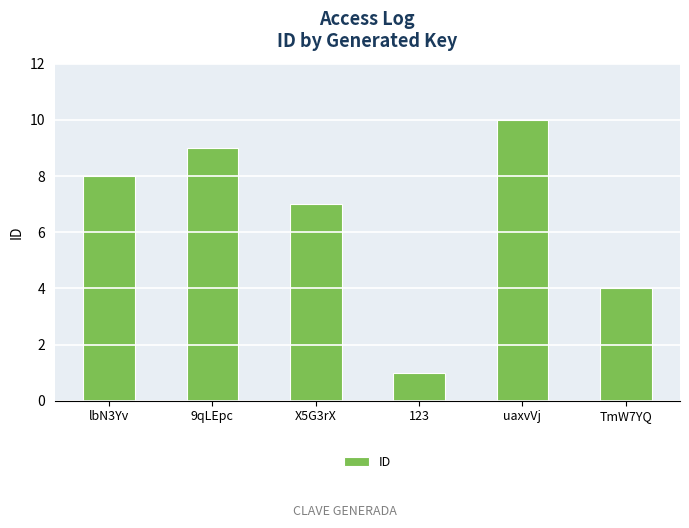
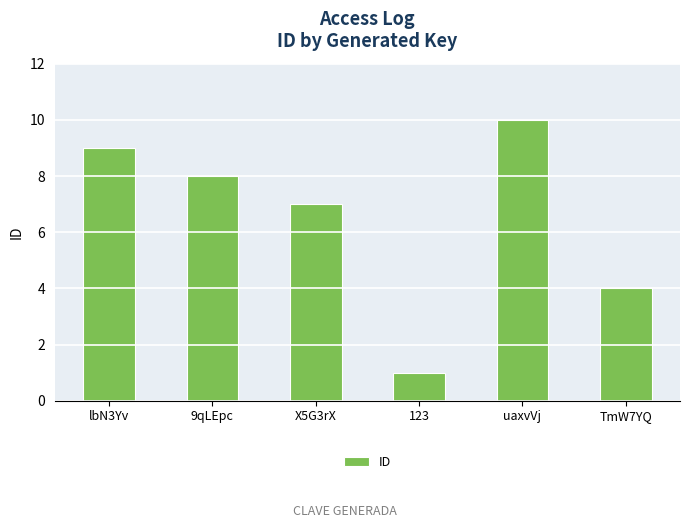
lbN3Yv: 8 -> 9
9qLEpc: 9 -> 8
